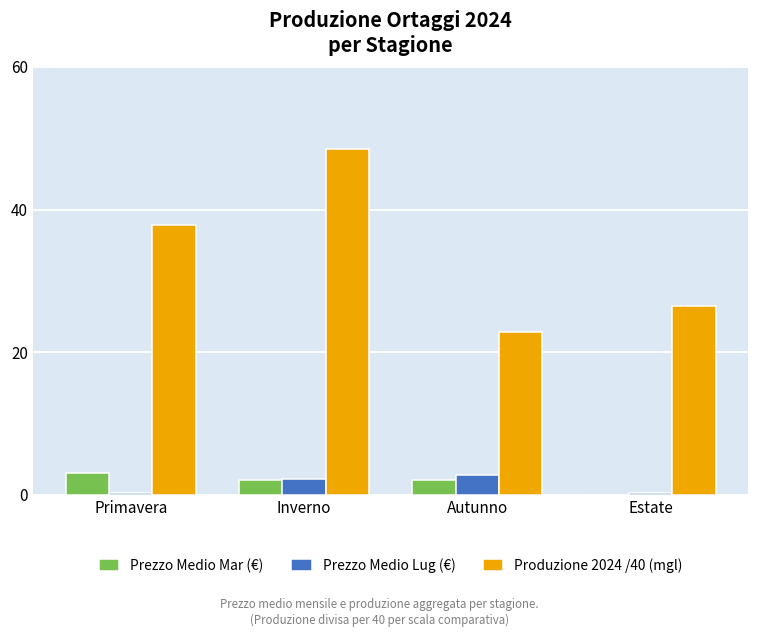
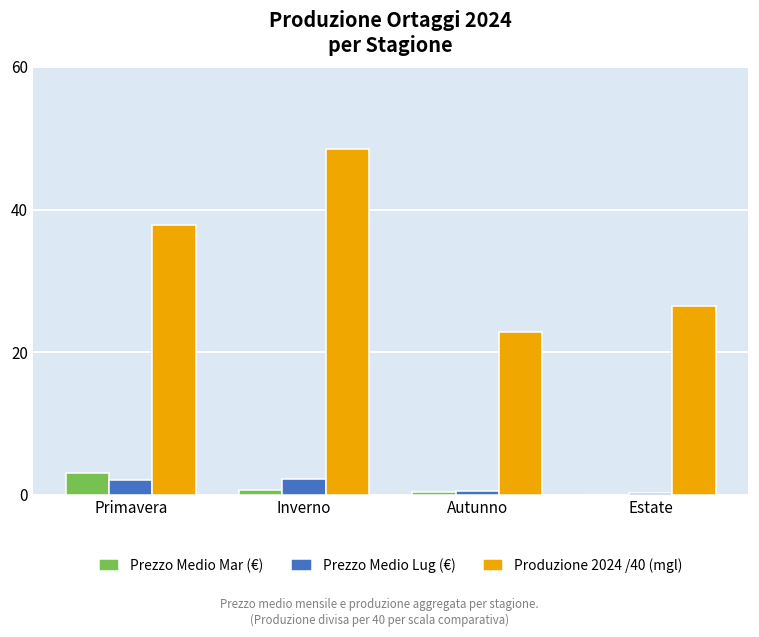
Prezzo Medio Lug (€), Primavera: 0 -> 2
Prezzo Medio Mar (€), Inverno: 2 -> 1
Prezzo Medio Mar (€), Autunno: 2 -> 0
Prezzo Medio Lug (€), Autunno: 3 -> 0
